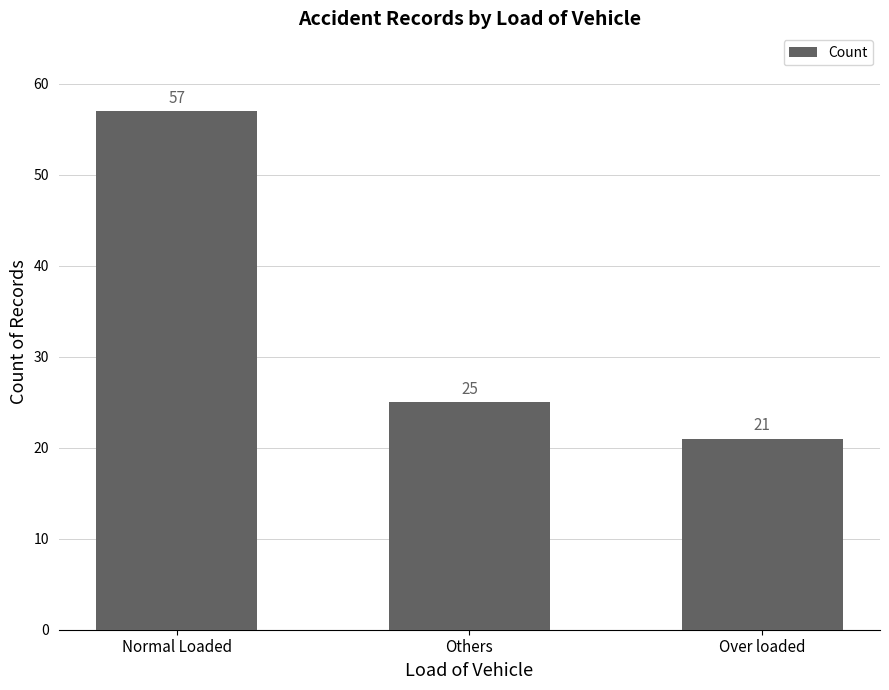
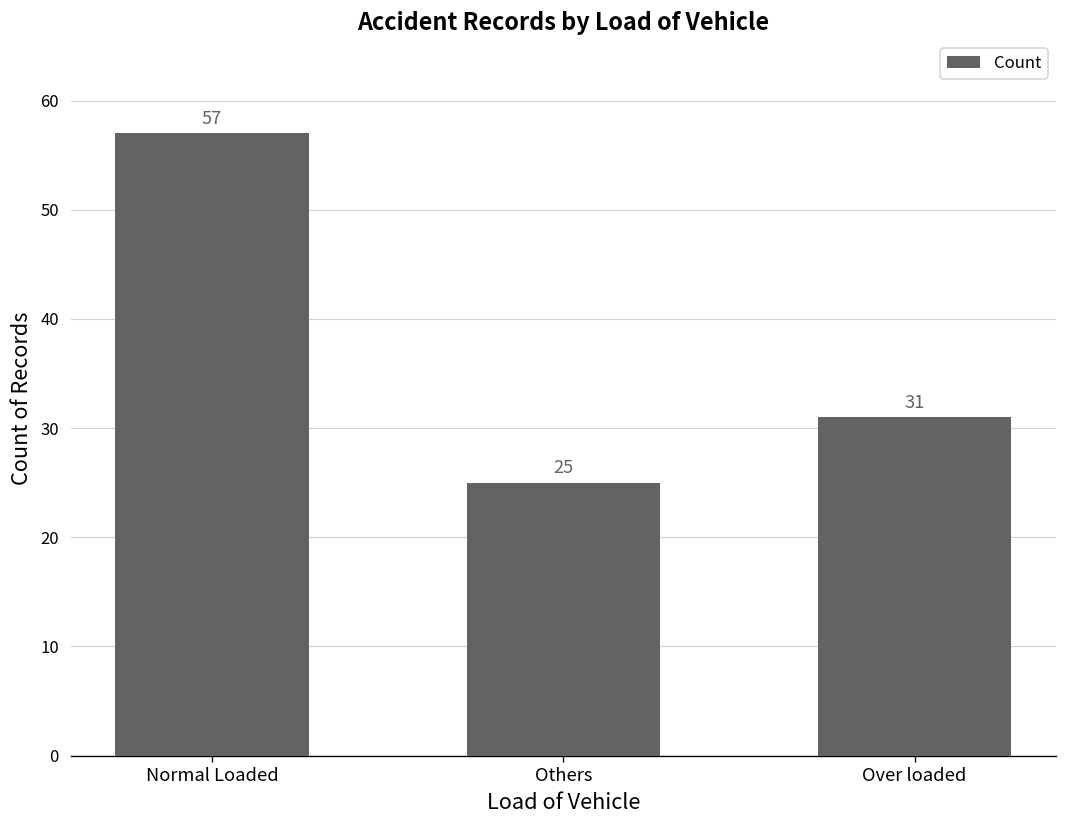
Over loaded: 21 -> 31
